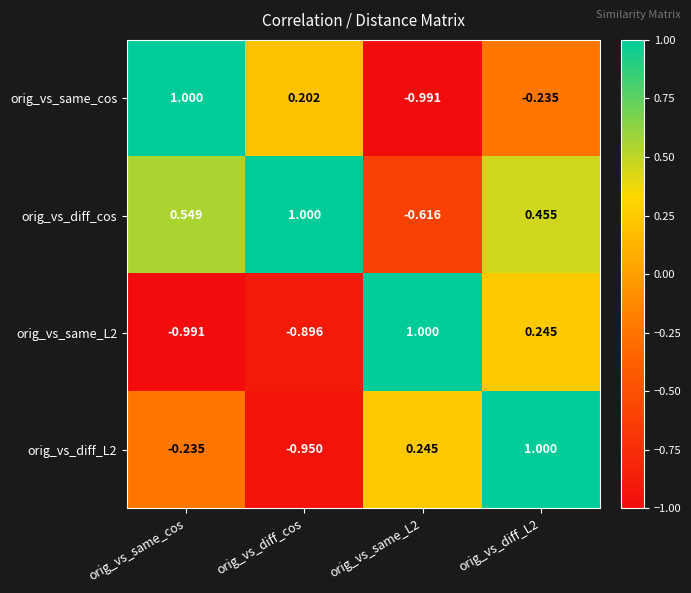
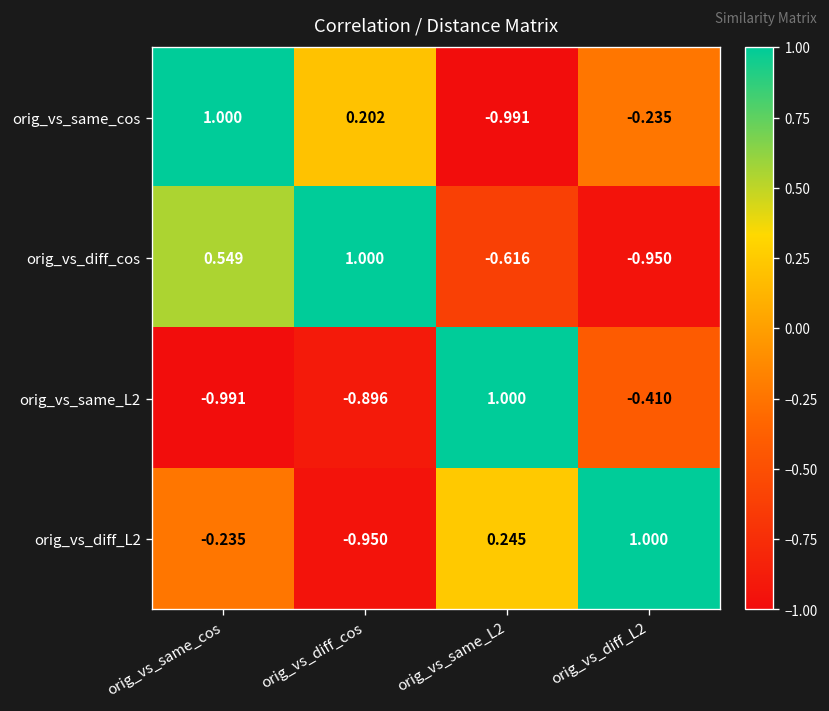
orig_vs_diff_cos, orig_vs_diff_L2: 0.455 -> -0.950
orig_vs_same_L2, orig_vs_diff_L2: 0.245 -> -0.410
